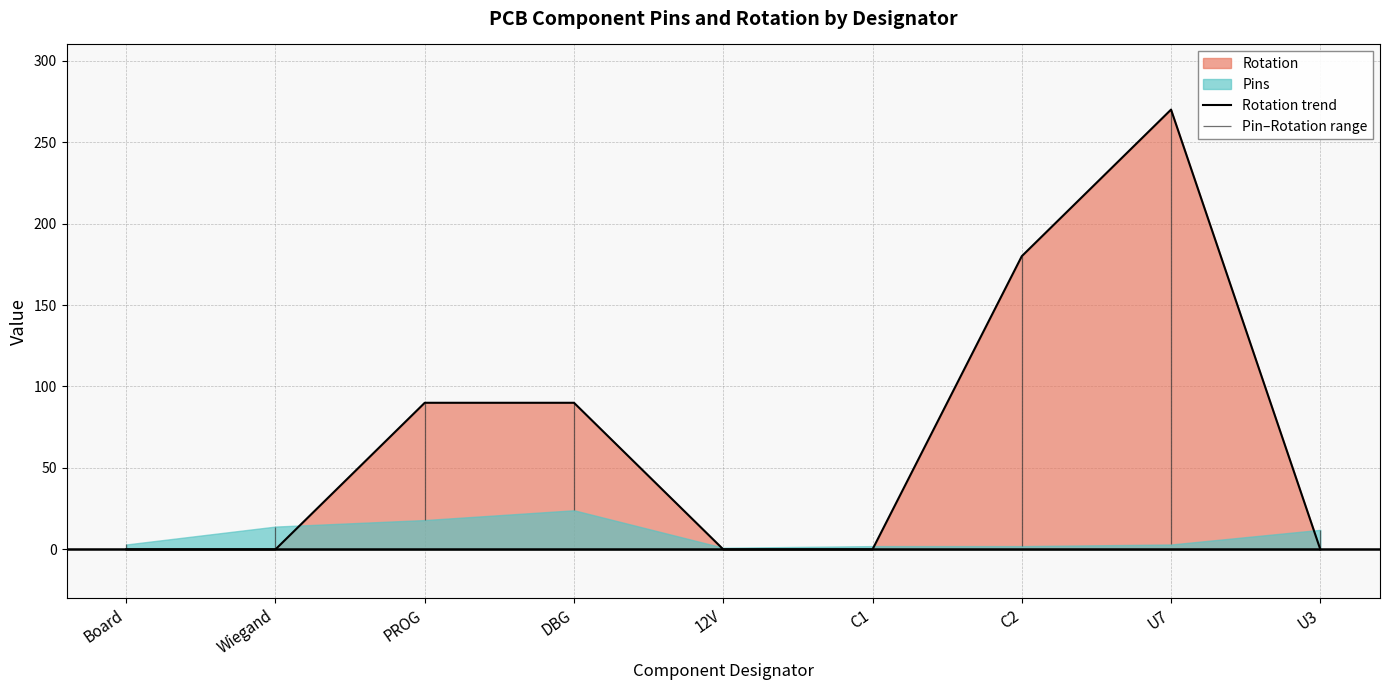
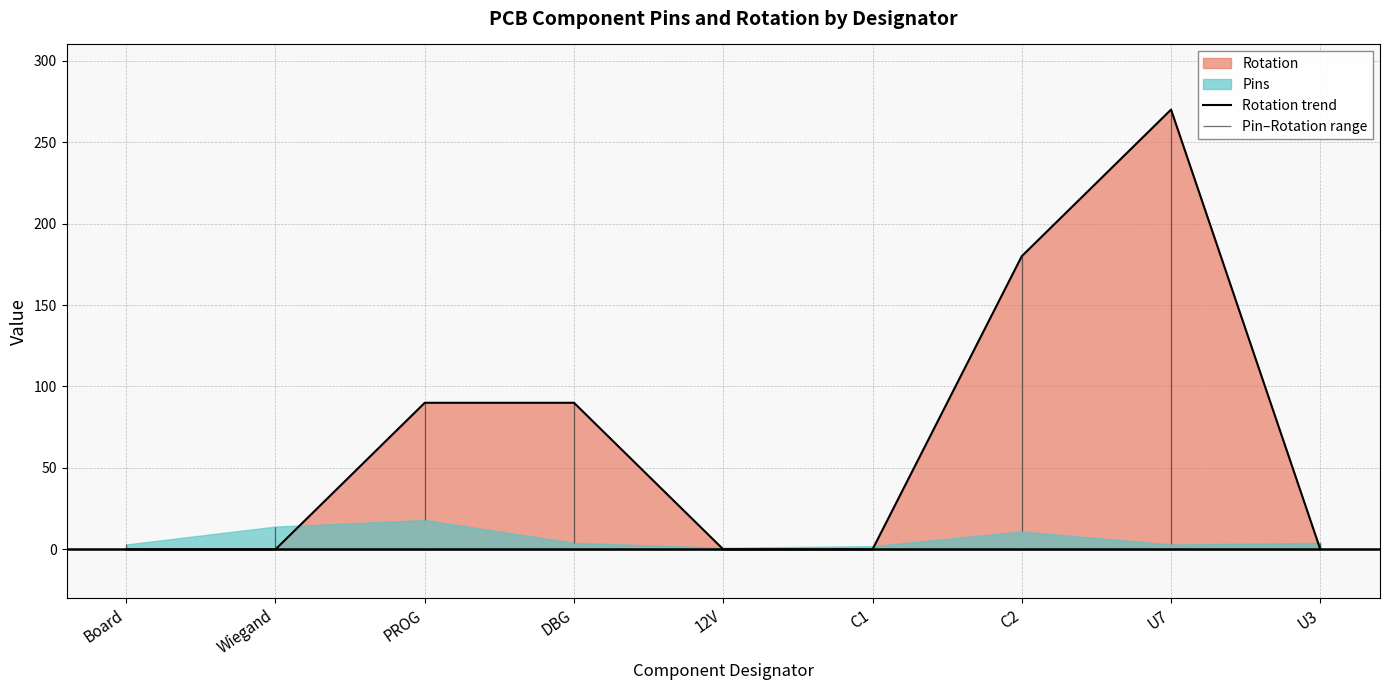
Pins, DBG: 24 -> 4
Pins, C2: 2 -> 11
Pins, U3: 12 -> 4
